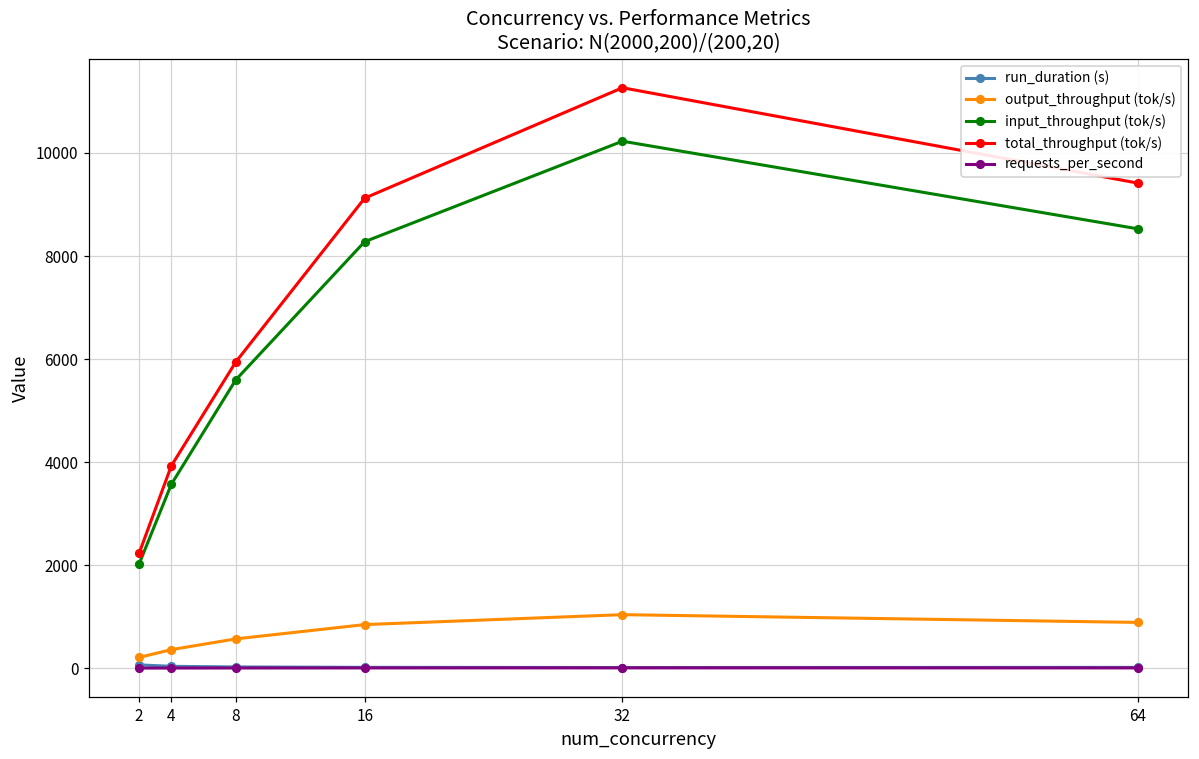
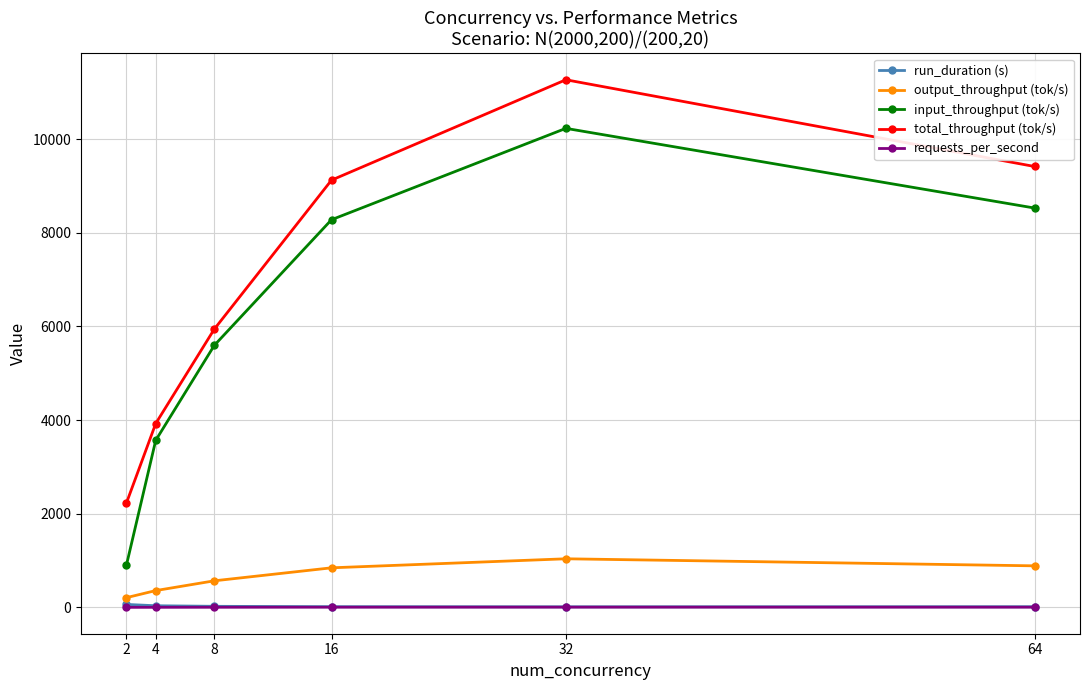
input_throughput (tok/s), 2: 2000 -> 900
